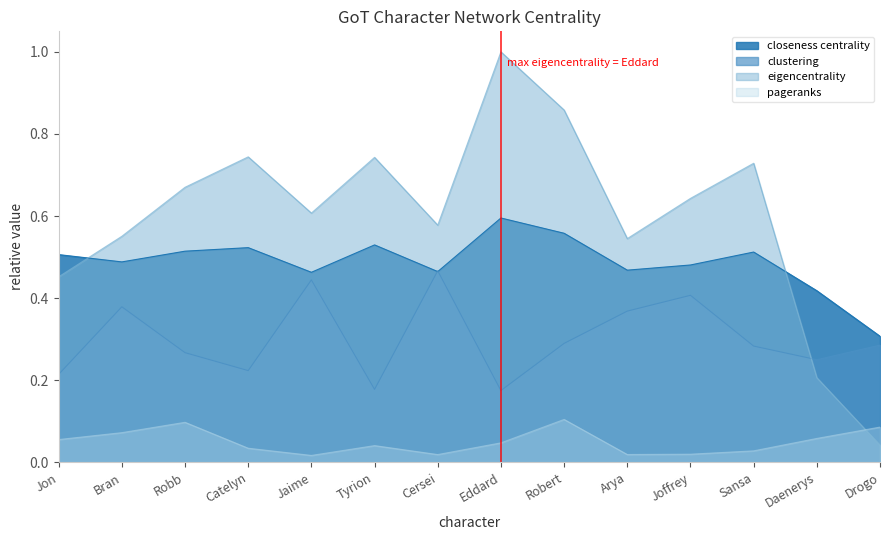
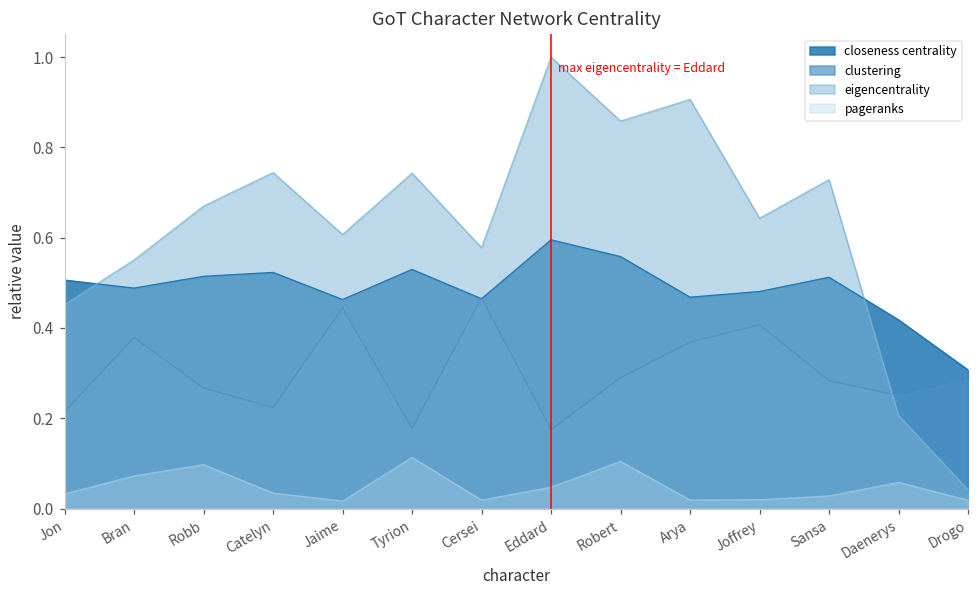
pageranks, Jon: 0.06 -> 0.03
pageranks, Tyrion: 0.04 -> 0.11
eigencentrality, Arya: 0.55 -> 0.91
pageranks, Drogo: 0.09 -> 0.02
